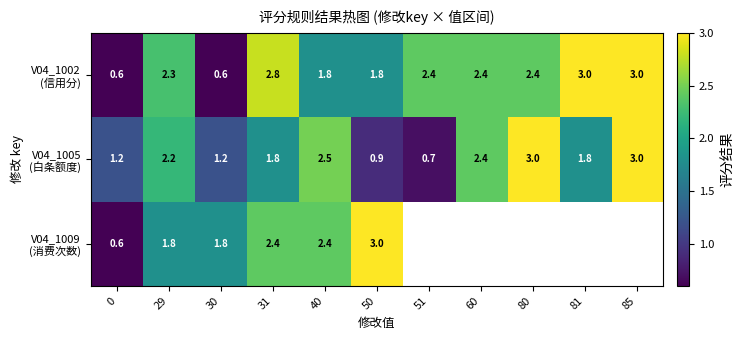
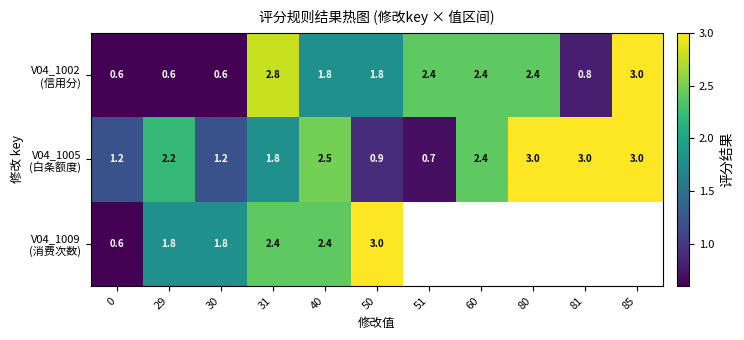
V04_1002 (信用分), 29: 2.3 -> 0.6
V04_1002 (信用分), 81: 3.0 -> 0.8
V04_1005 (白条额度), 81: 1.8 -> 3.0
